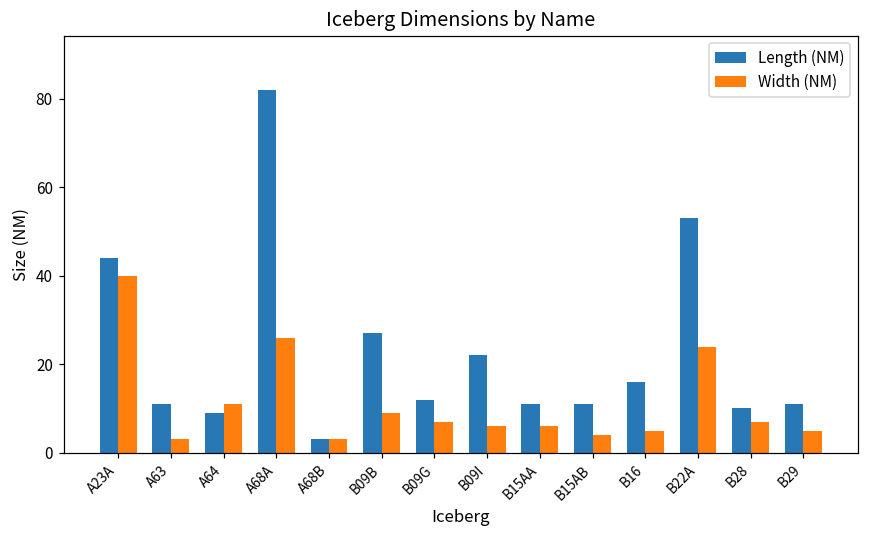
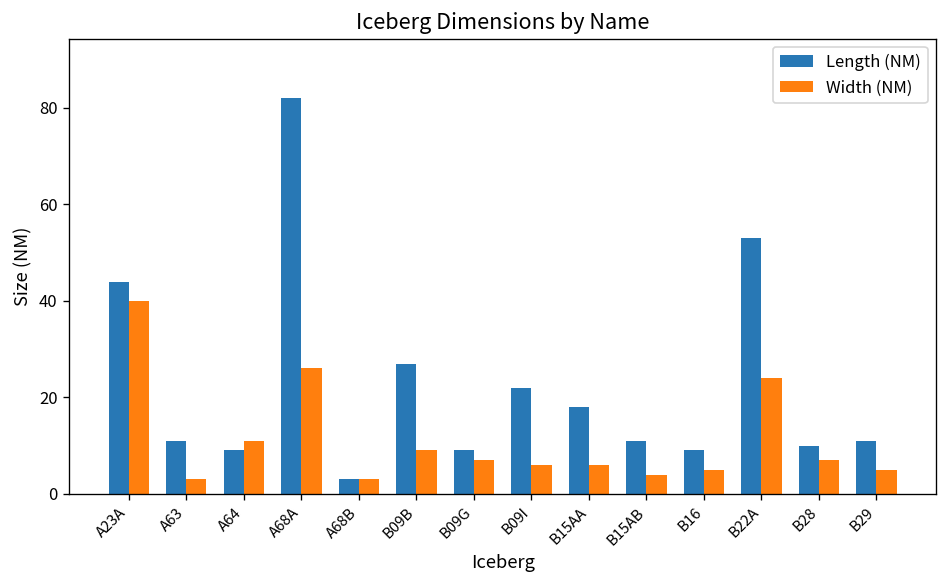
Length (NM), B09G: 12 -> 9
Length (NM), B15AA: 11 -> 18
Length (NM), B16: 16 -> 9
